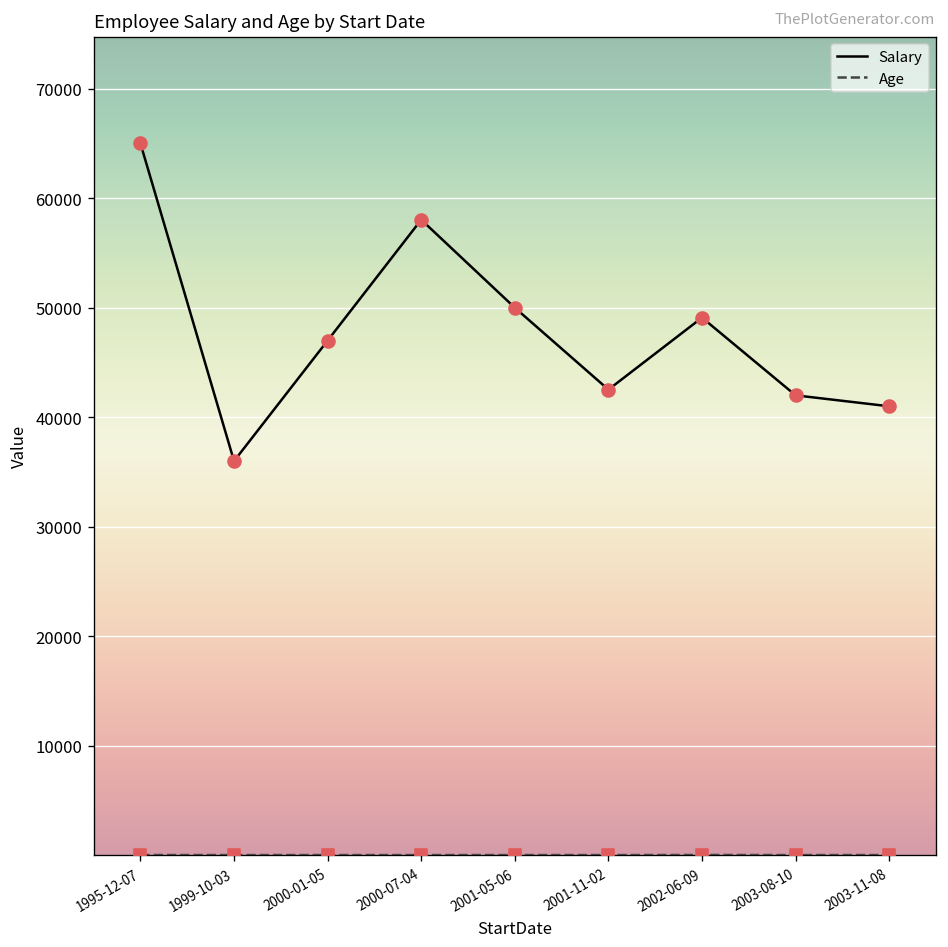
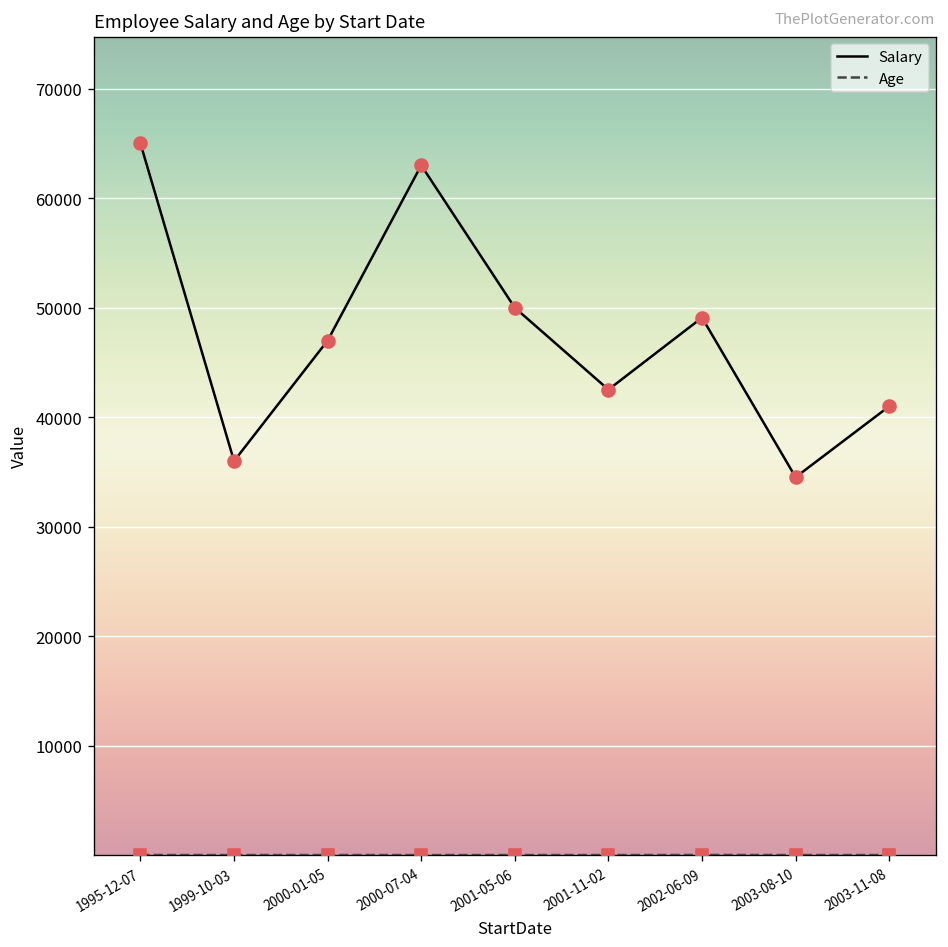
Salary, 2000-07-04: 58000 -> 63000
Salary, 2003-08-10: 42000 -> 35000
